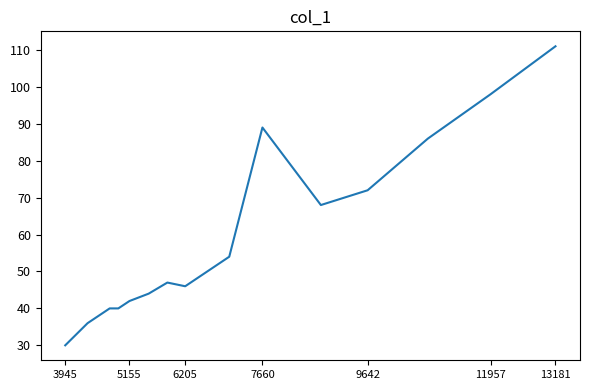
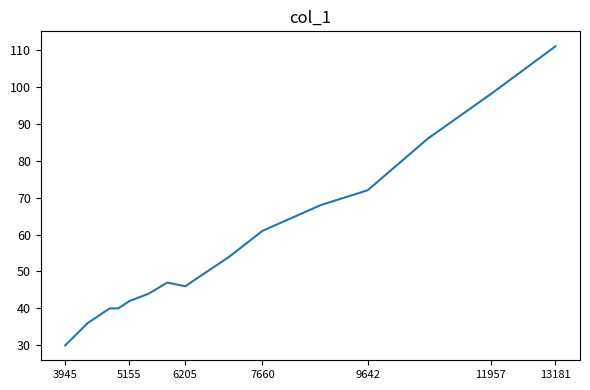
7660: 89 -> 61
